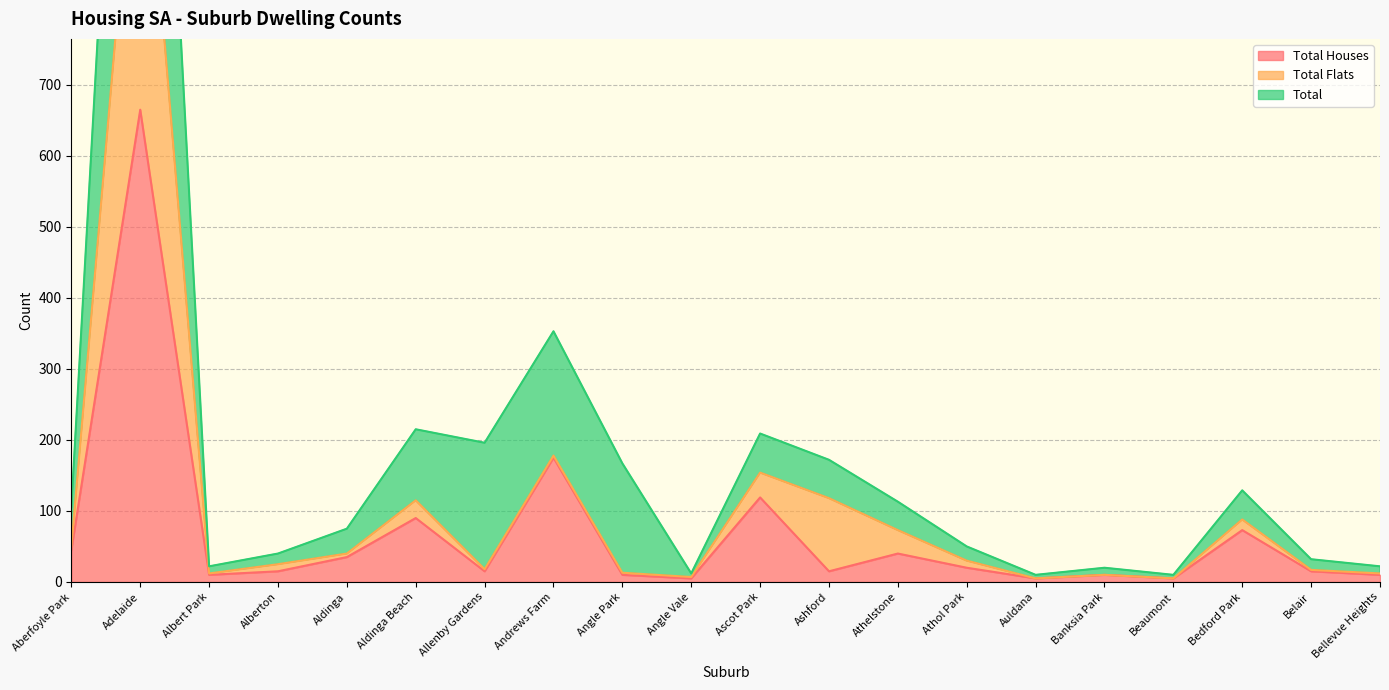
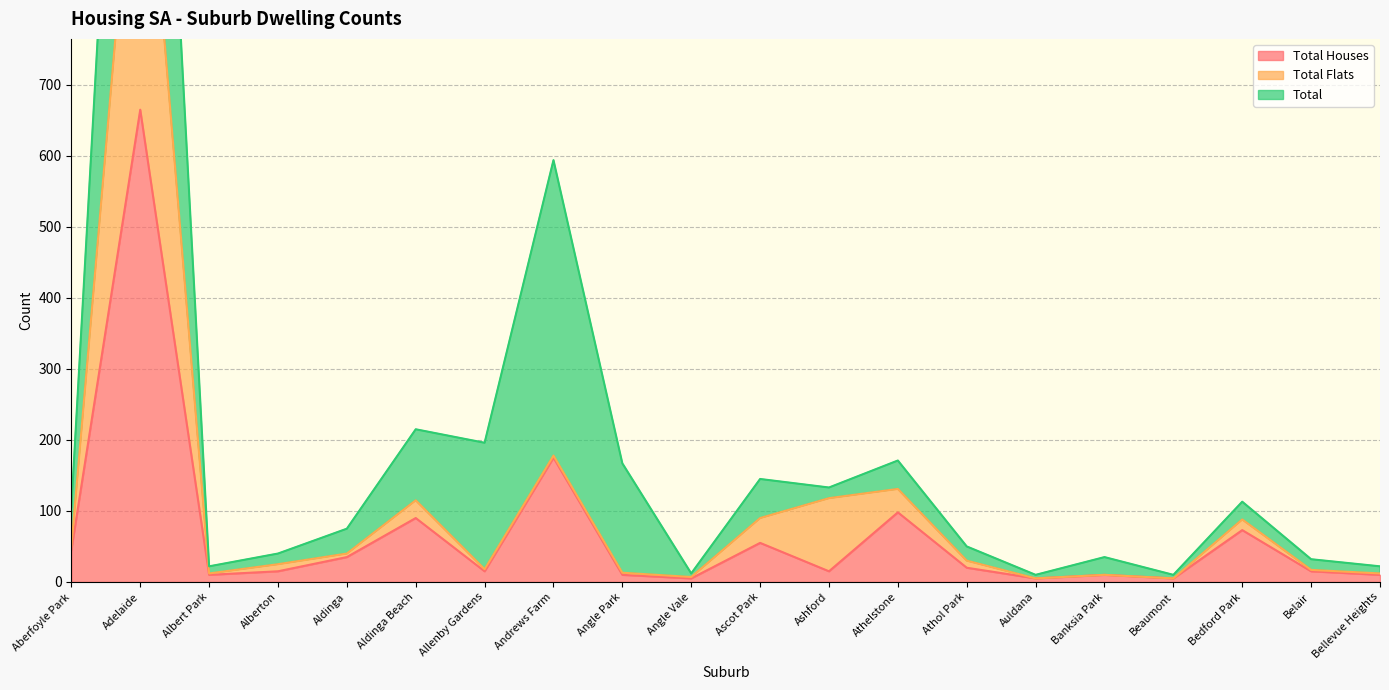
Total, Andrews Farm: 180 -> 420
Total Houses, Ascot Park: 120 -> 60
Total, Ashford: 50 -> 20
Total Houses, Athelstone: 40 -> 100
Total, Banksia Park: 10 -> 30
Total, Bedford Park: 40 -> 30
